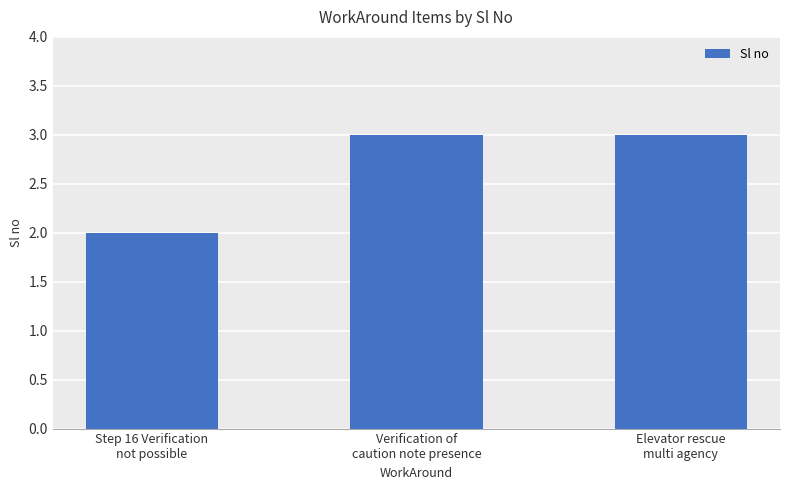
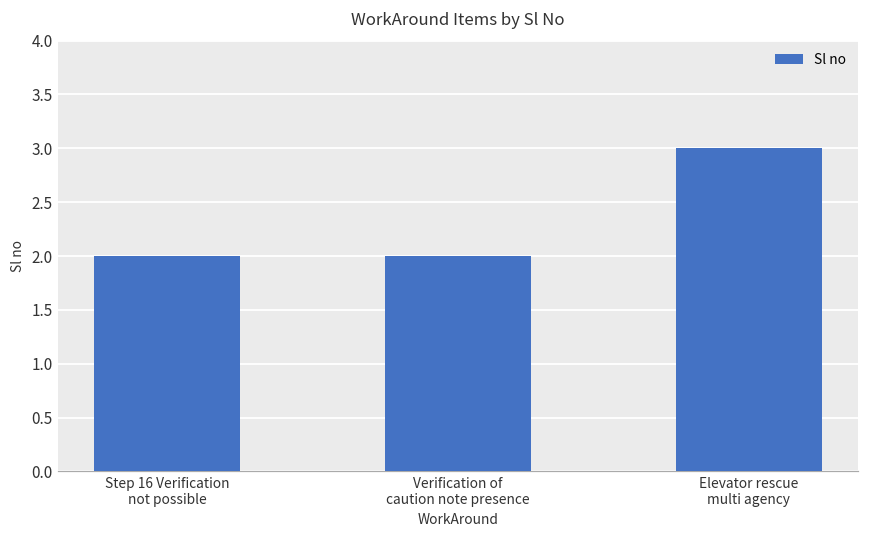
Verification of caution note presence: 3 -> 2
